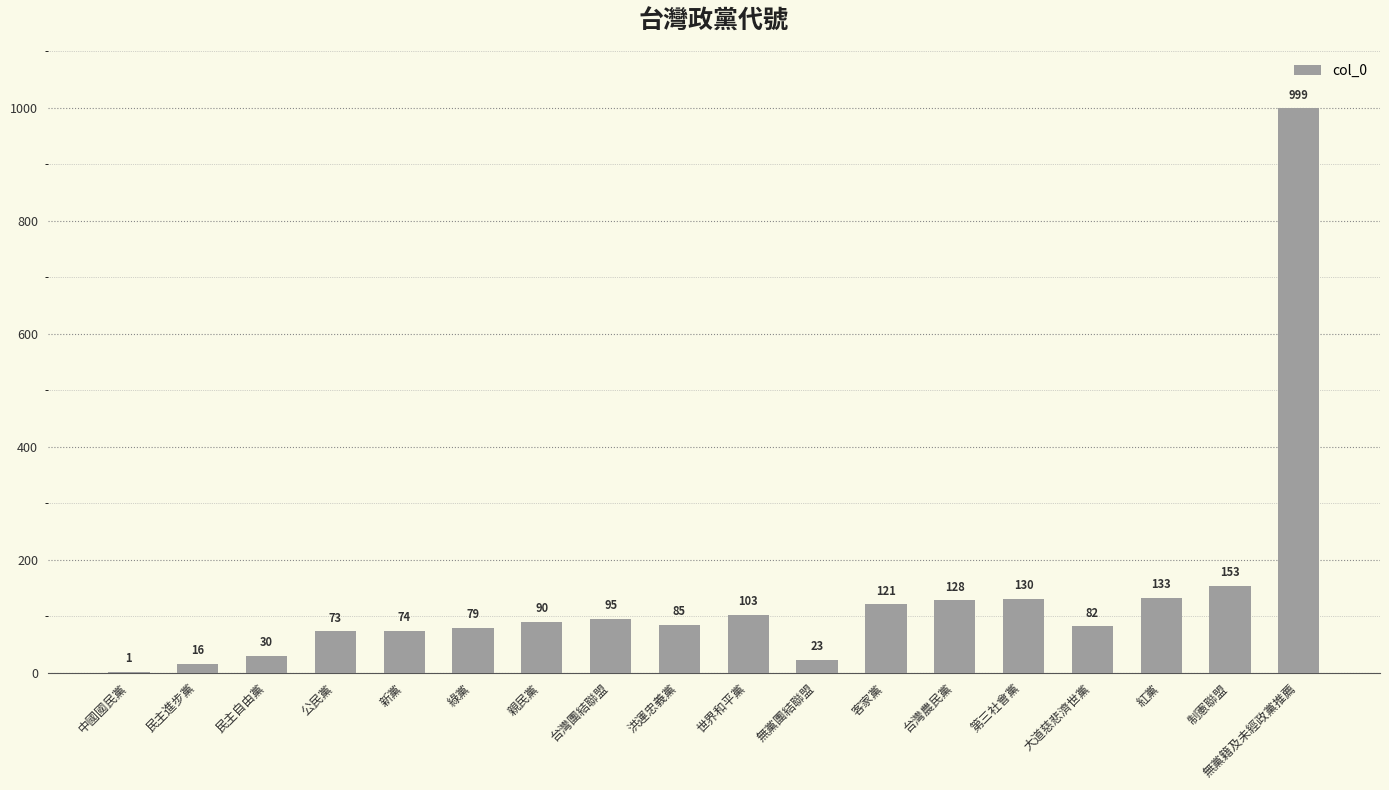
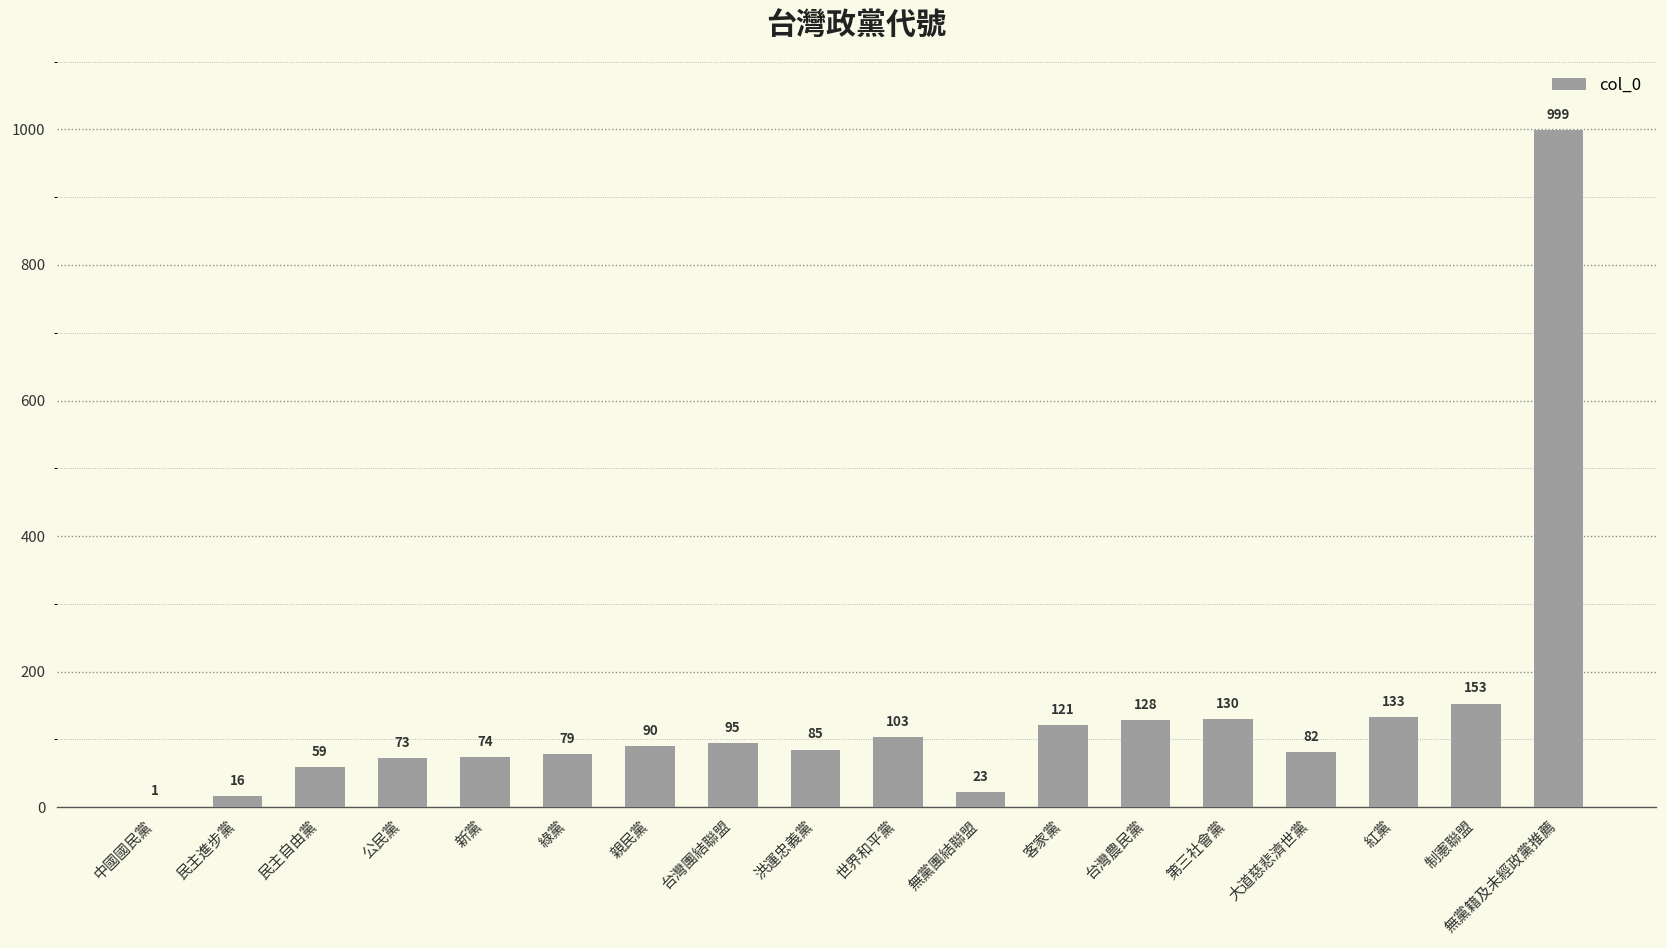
民主自由黨: 30 -> 59
